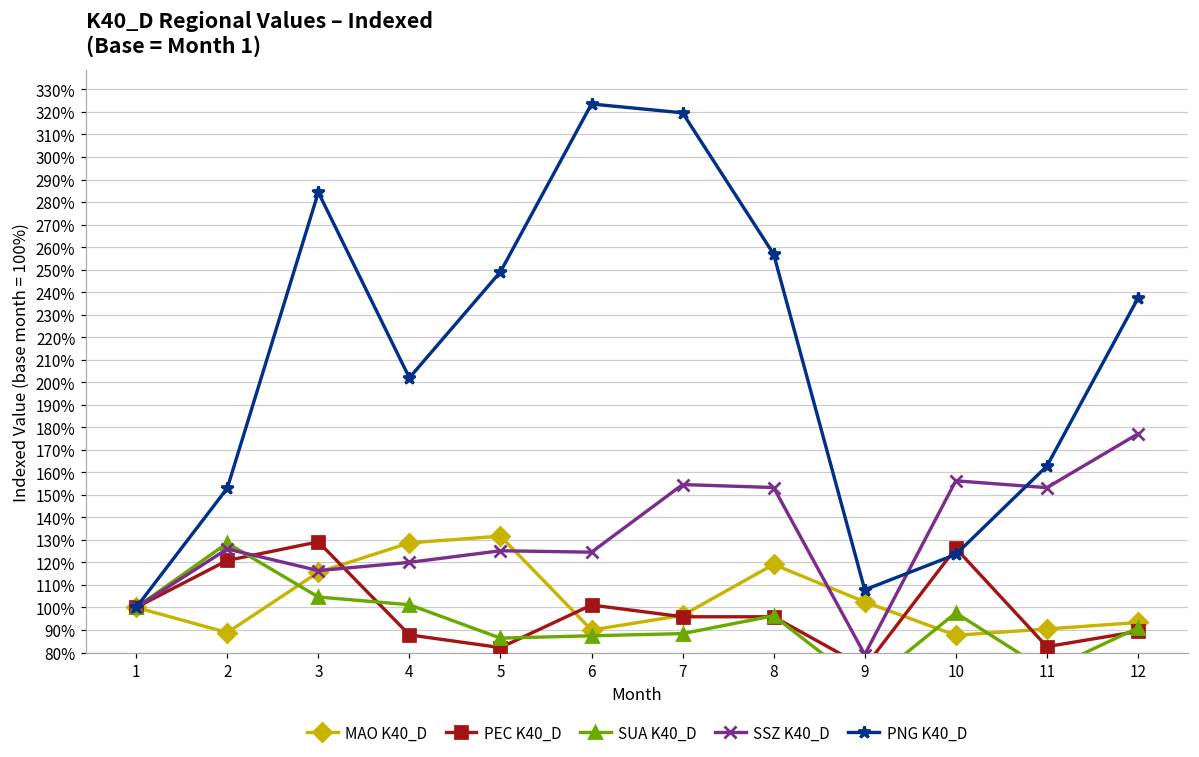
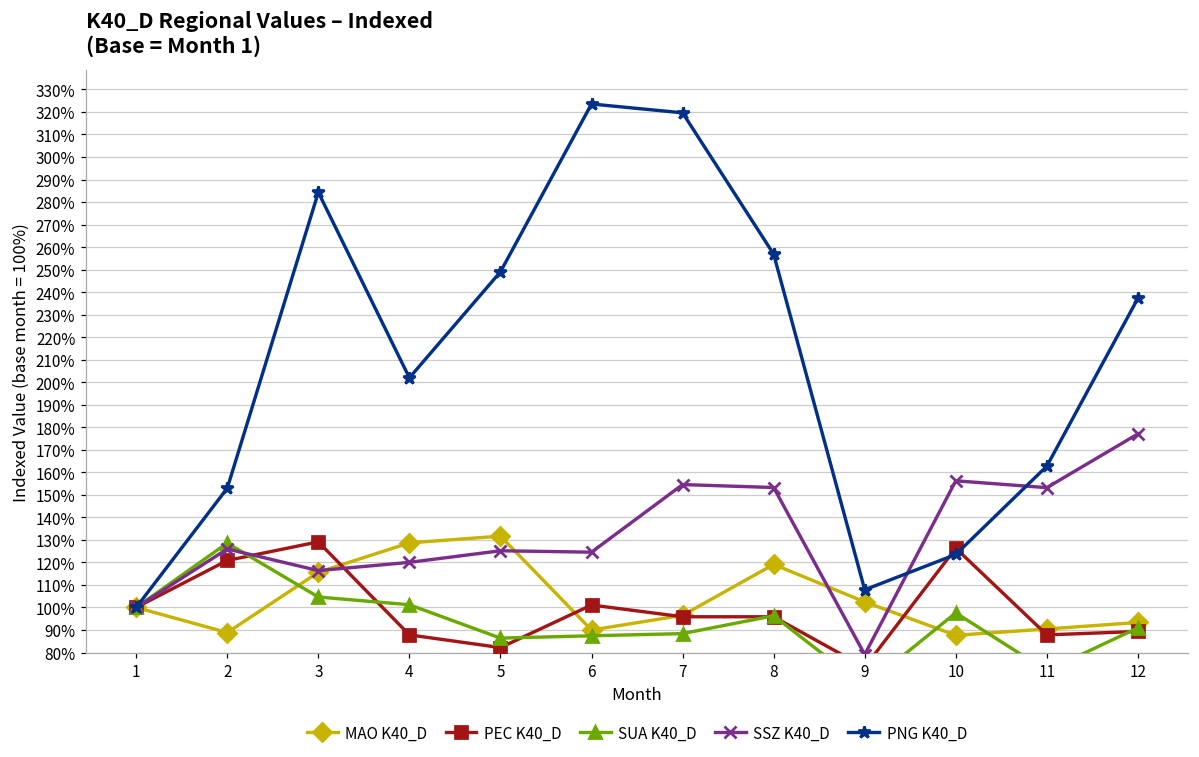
PEC K40_D, 11: 83% -> 88%
